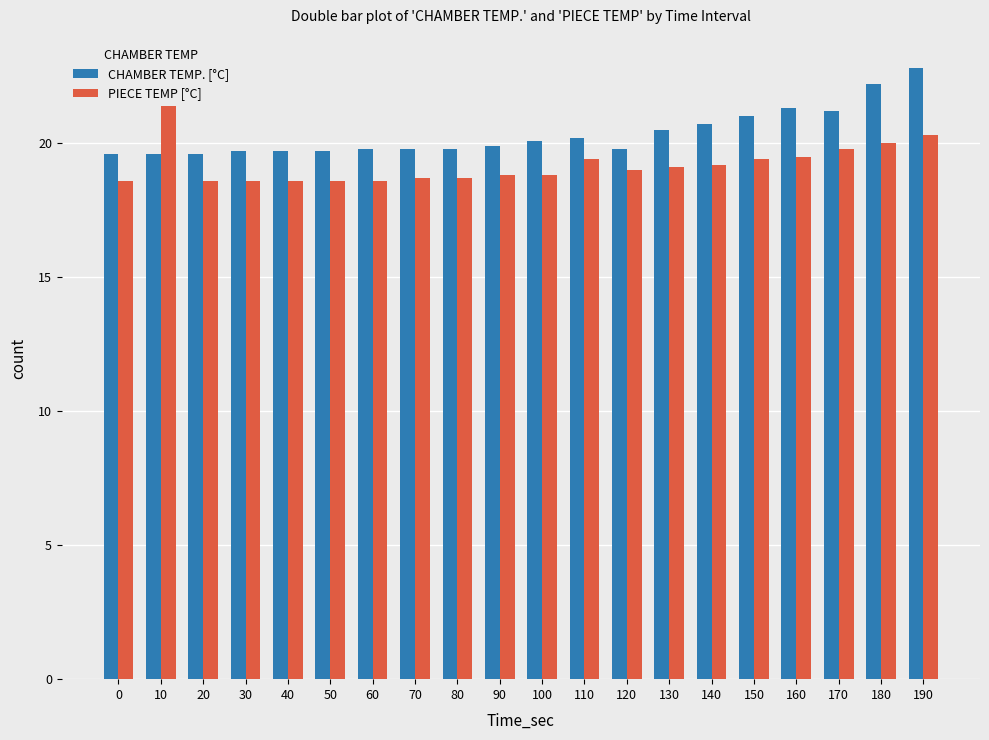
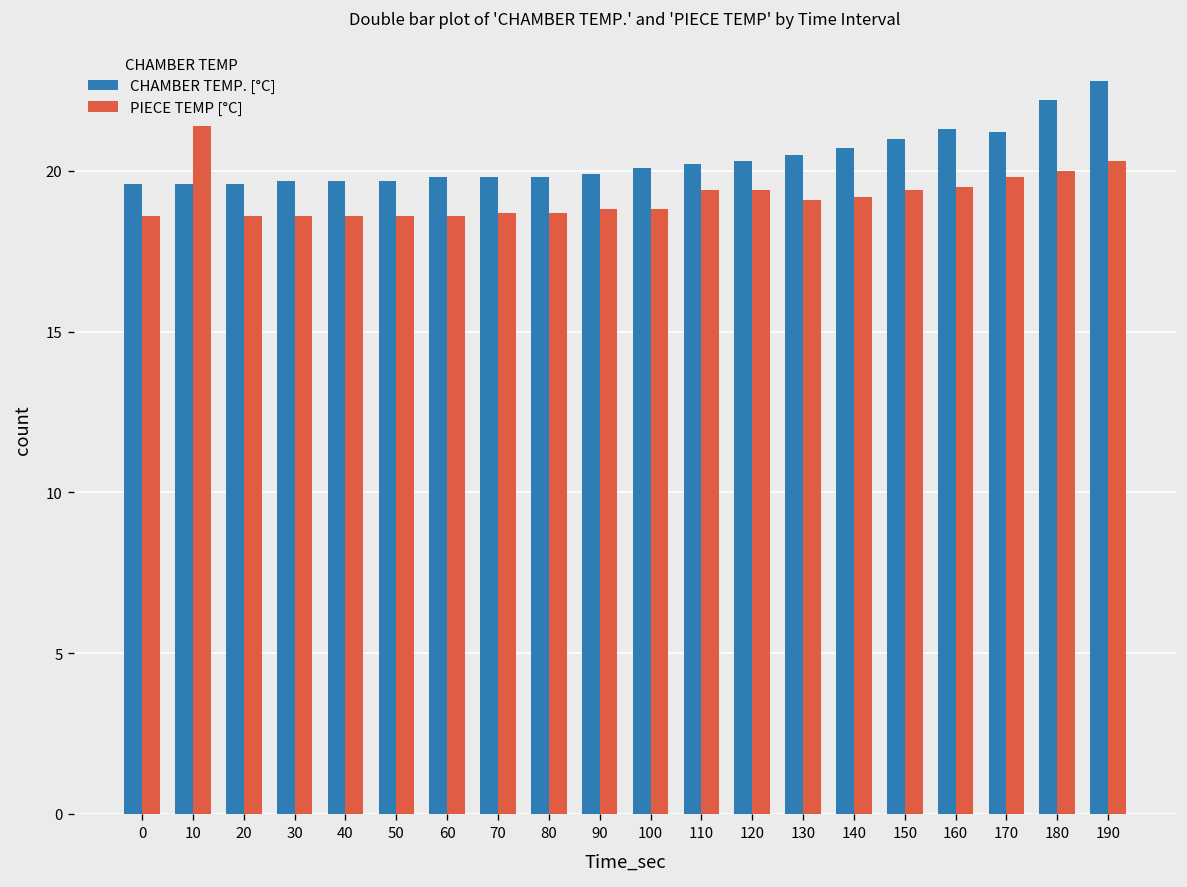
CHAMBER TEMP. [°C], 120: 19.8 -> 20.3
PIECE TEMP [°C], 120: 19.0 -> 19.4
